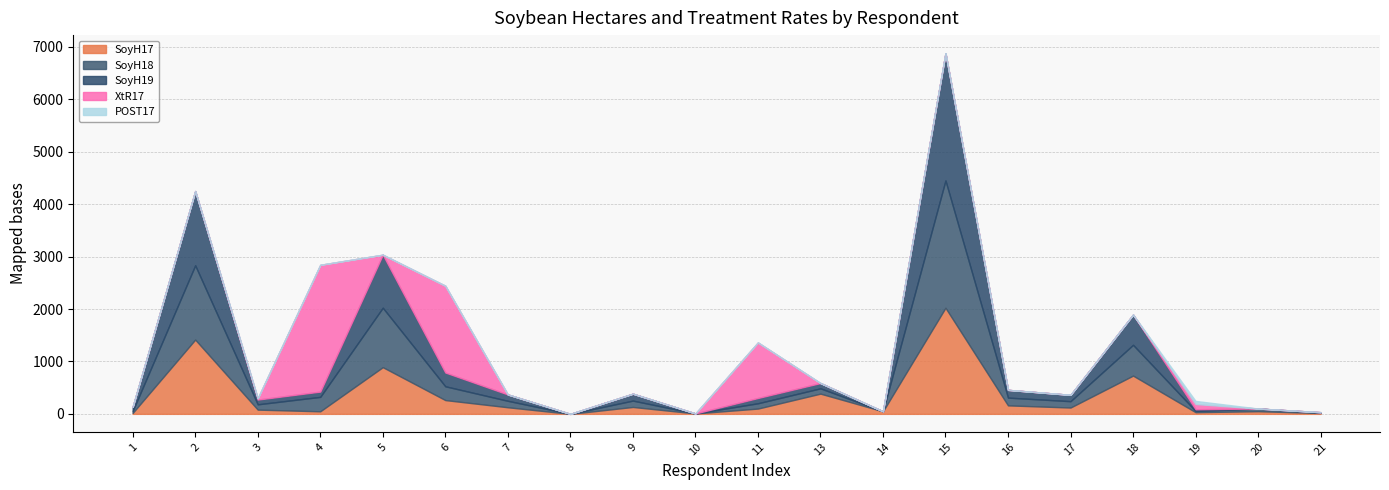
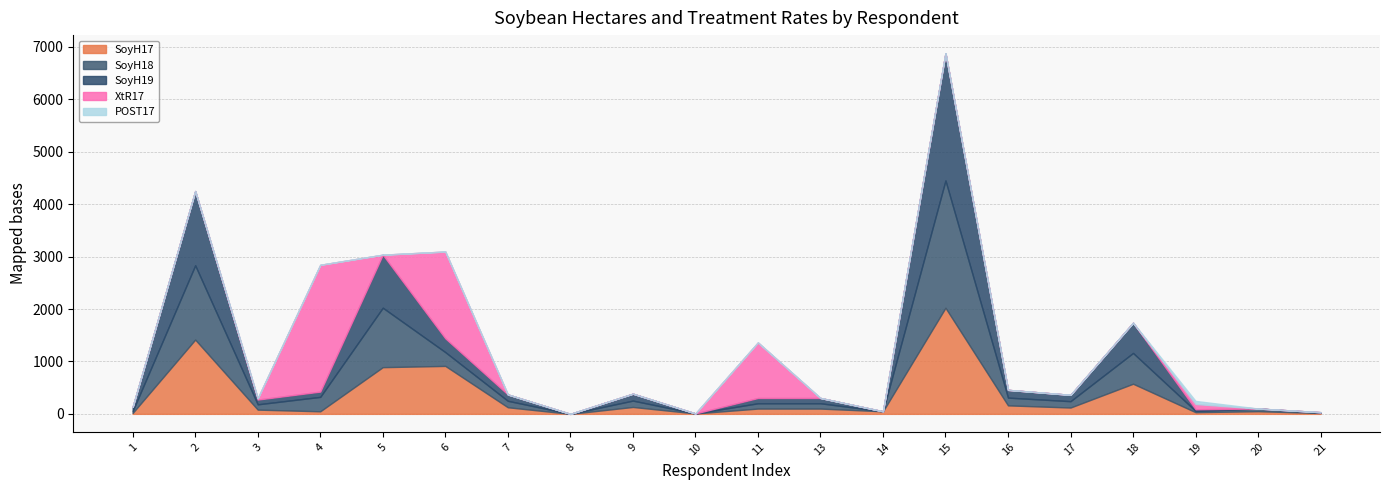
SoyH17, 6: 300 -> 900
SoyH17, 13: 400 -> 100
SoyH17, 18: 700 -> 600
